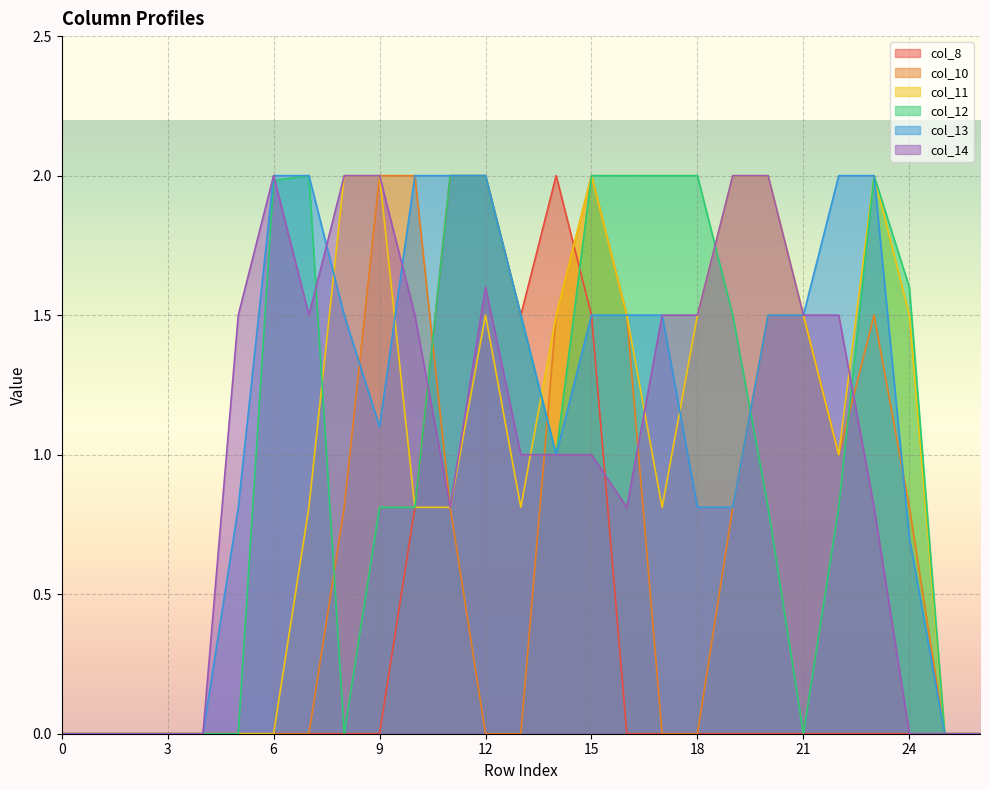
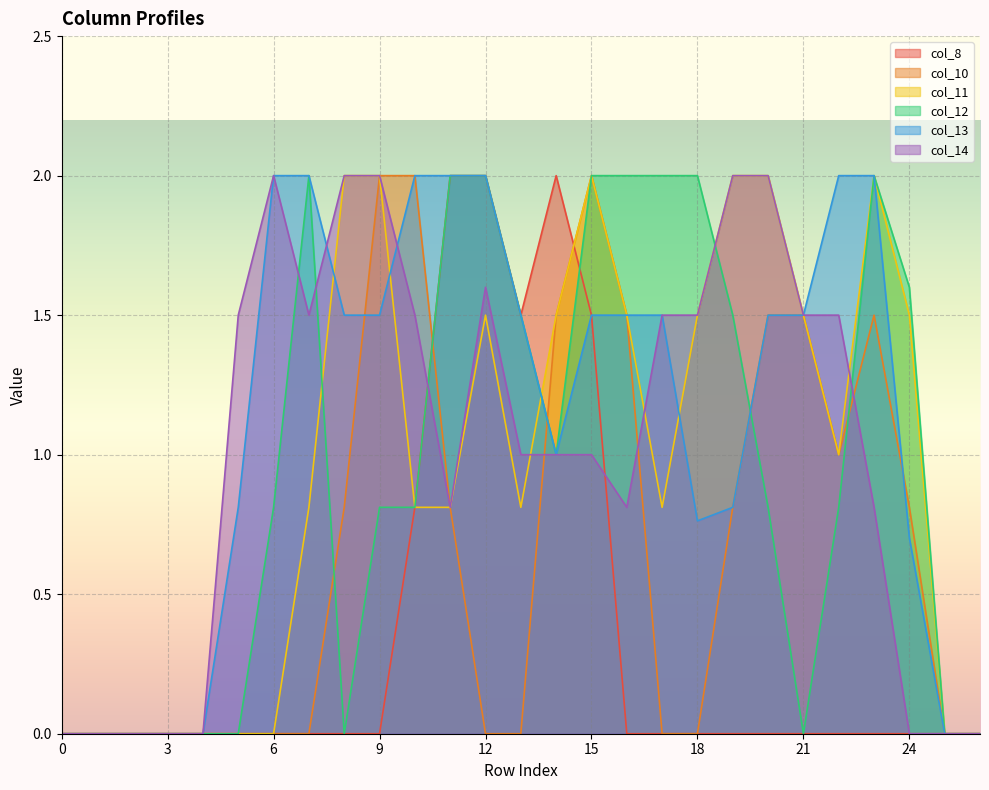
col_12, 6: 1.98 -> 0.81
col_13, 9: 1.1 -> 1.5
col_13, 18: 0.81 -> 0.76
